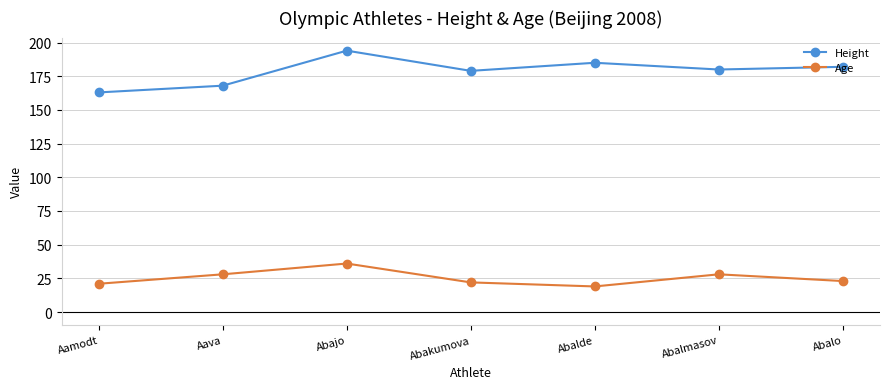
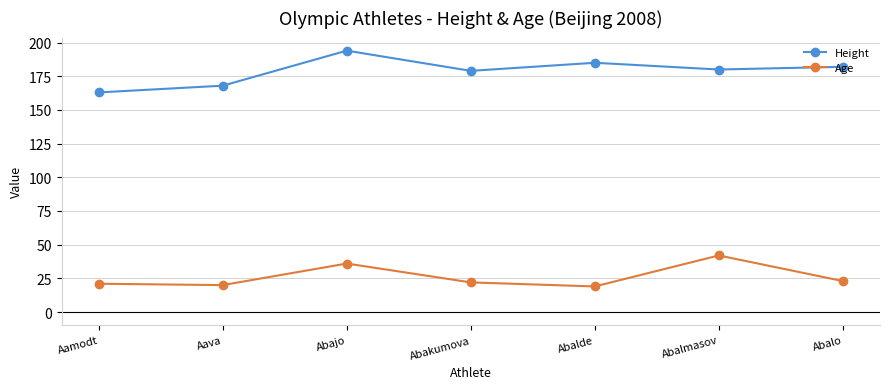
Age, Aava: 28 -> 20
Age, Abalmasov: 28 -> 42
